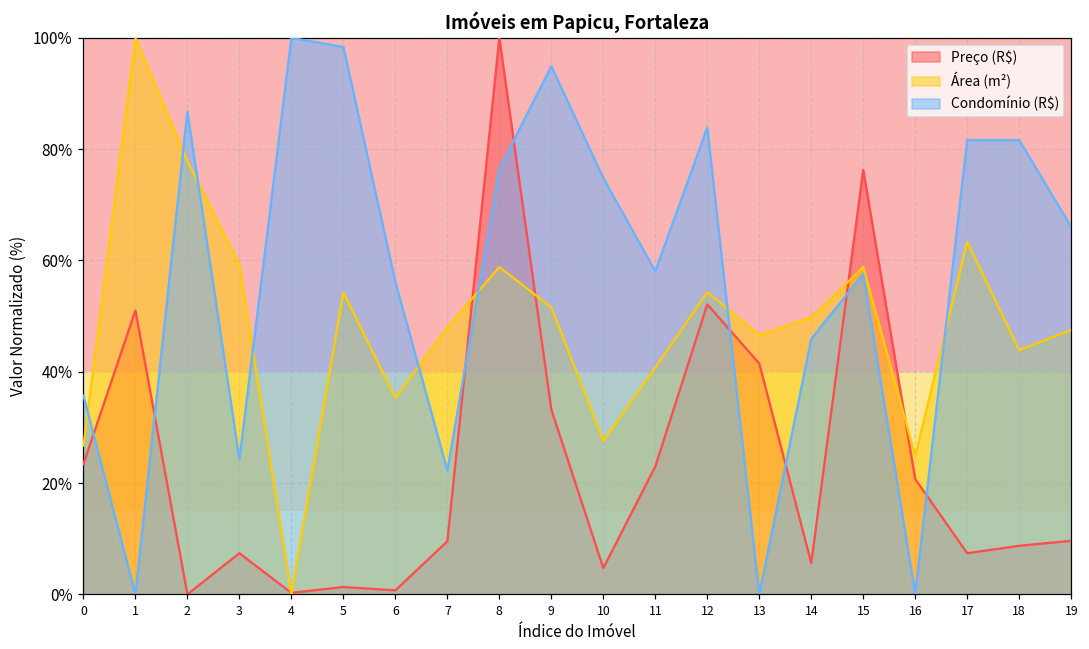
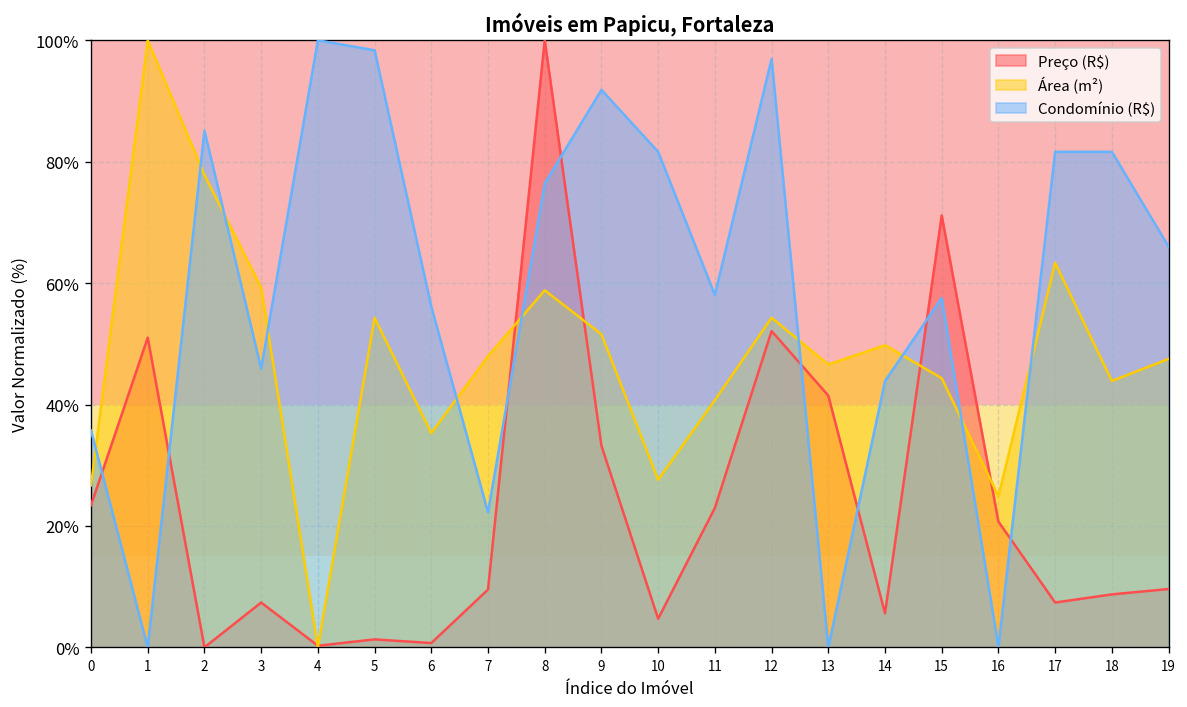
Condomínio (R$), 2: 87% -> 85%
Condomínio (R$), 3: 24% -> 46%
Condomínio (R$), 9: 95% -> 92%
Condomínio (R$), 10: 75% -> 82%
Condomínio (R$), 12: 84% -> 97%
Condomínio (R$), 14: 46% -> 44%
Preço (R$), 15: 76% -> 71%
Área (m²), 15: 59% -> 44%
